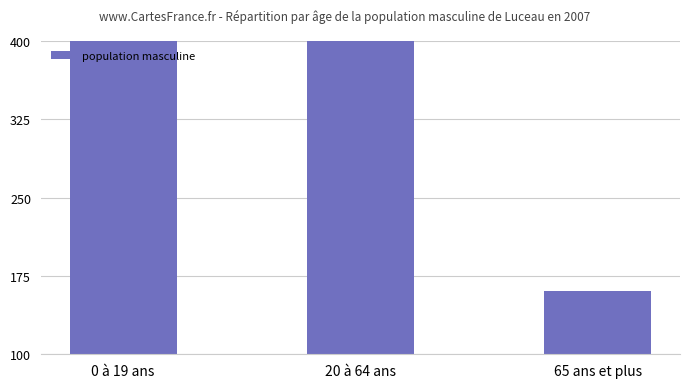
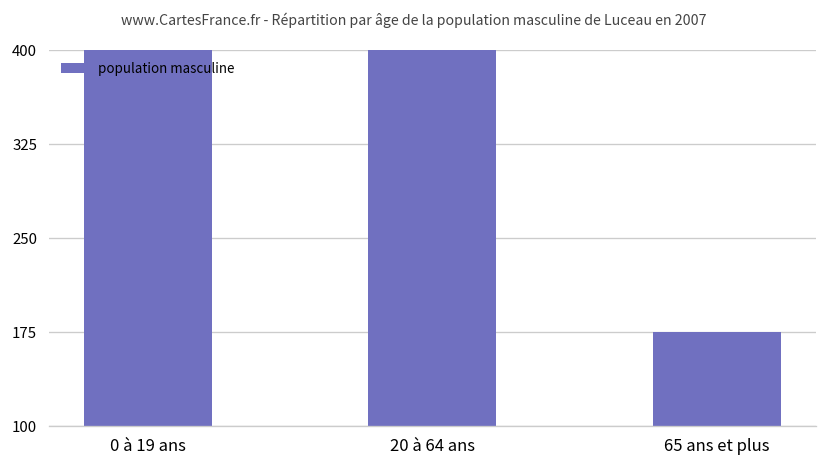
65 ans et plus: 161 -> 175
